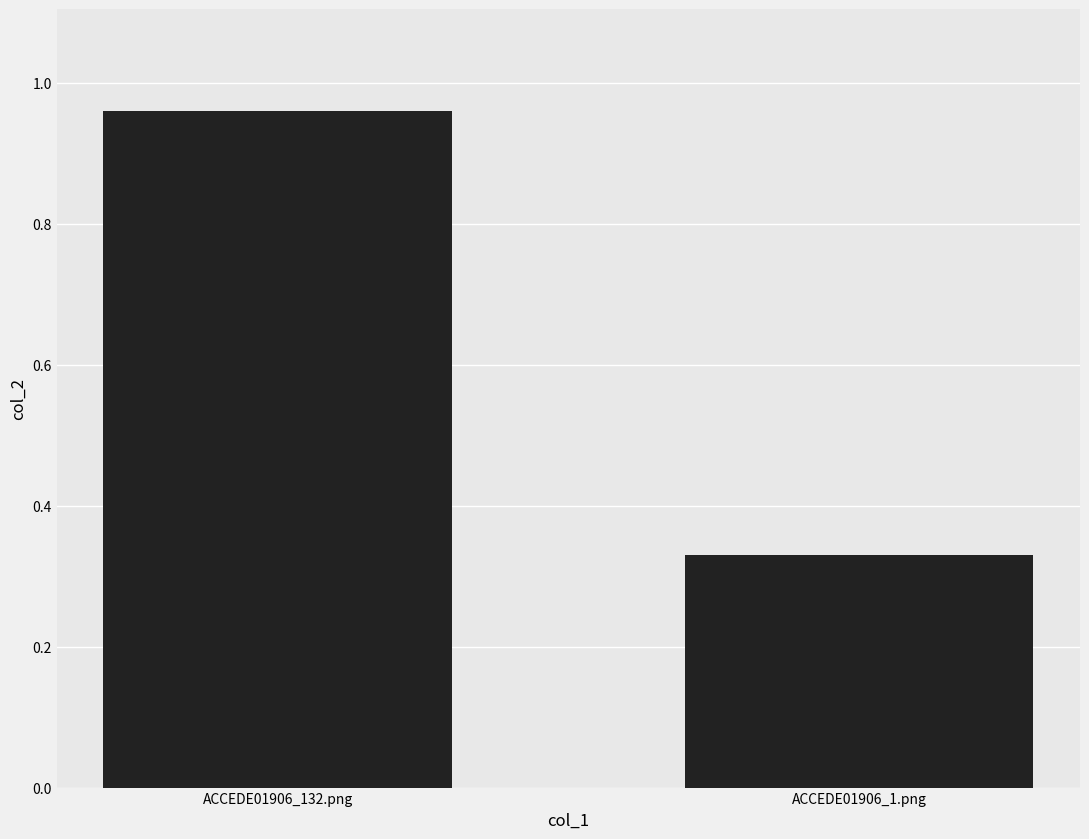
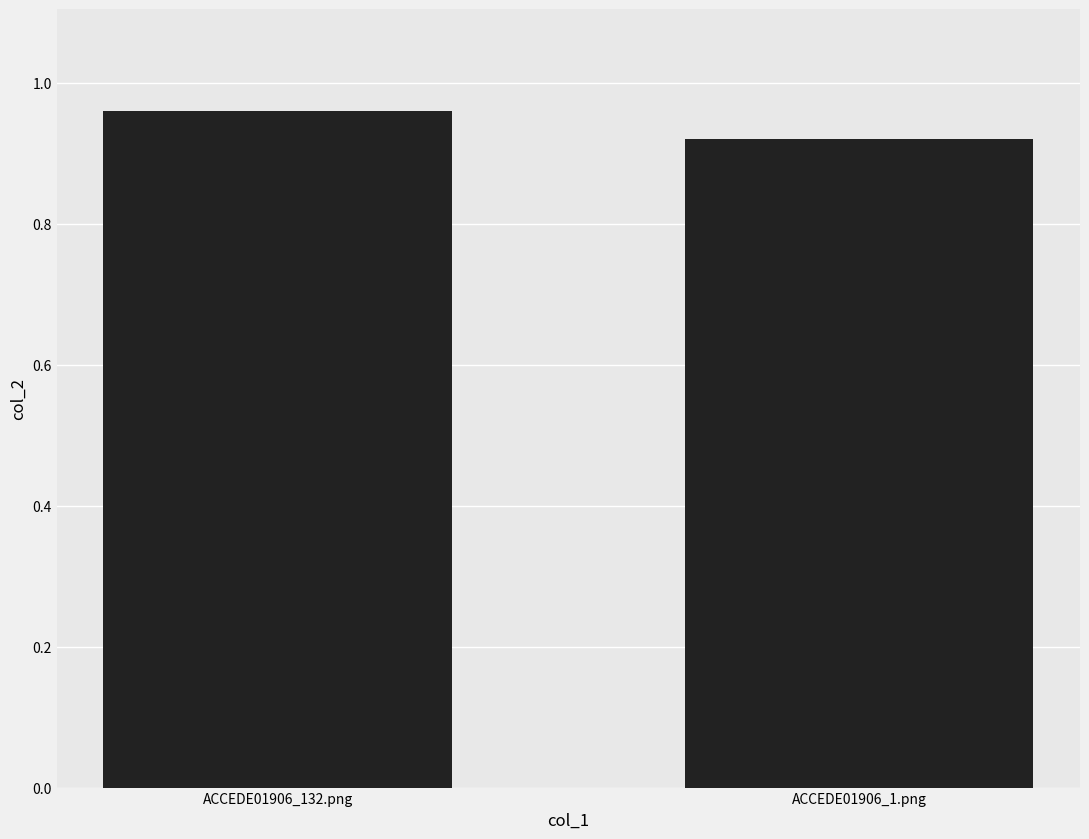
ACCEDE01906_1.png: 0.33 -> 0.92
